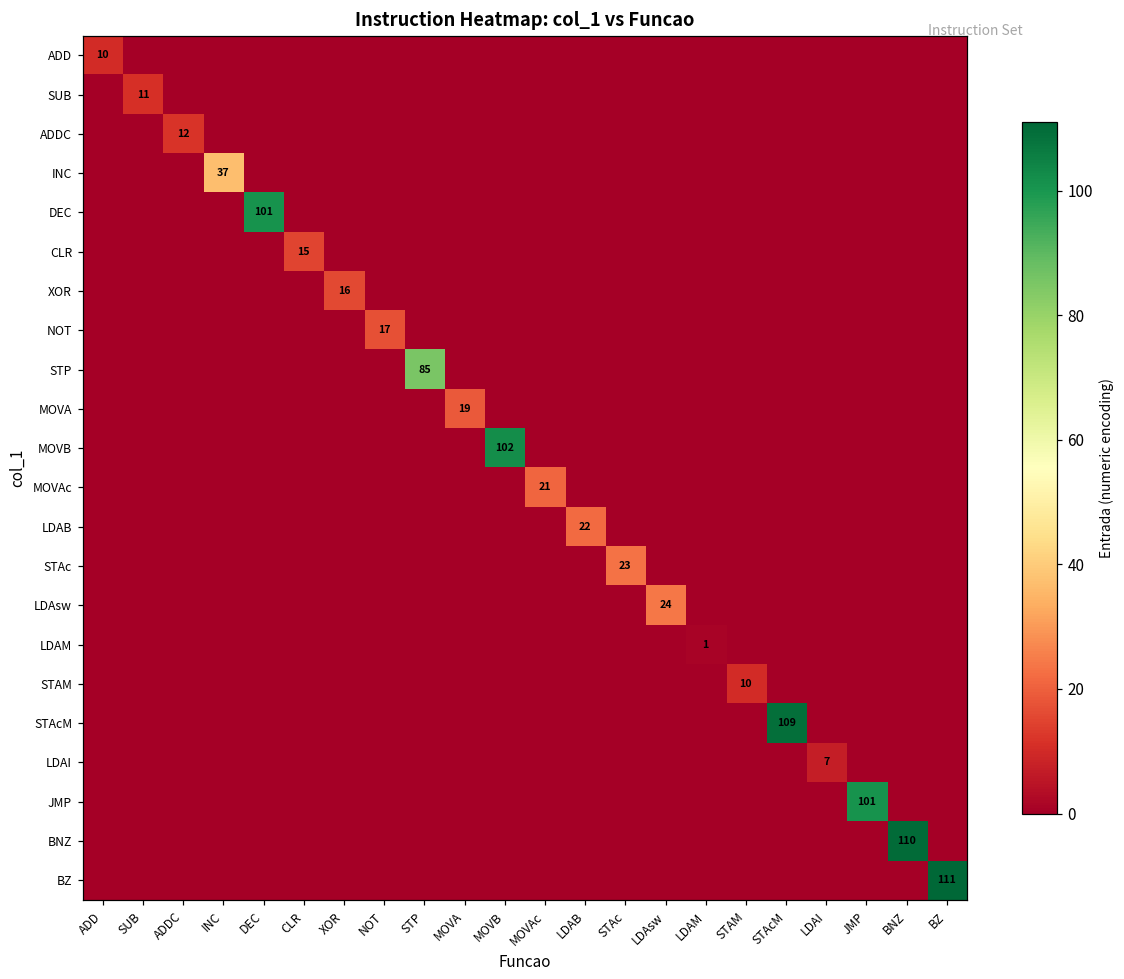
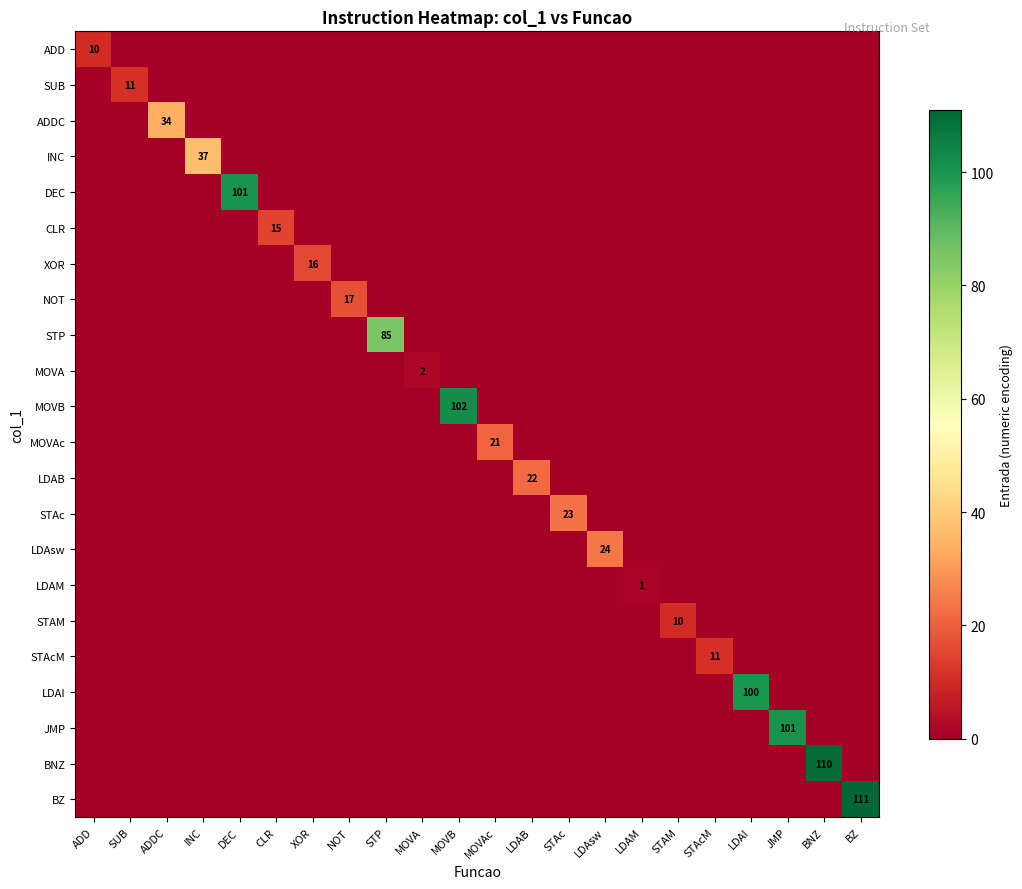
ADDC, ADDC: 12 -> 34
MOVA, MOVA: 19 -> 2
STAcM, STAcM: 109 -> 11
LDAI, LDAI: 7 -> 100
